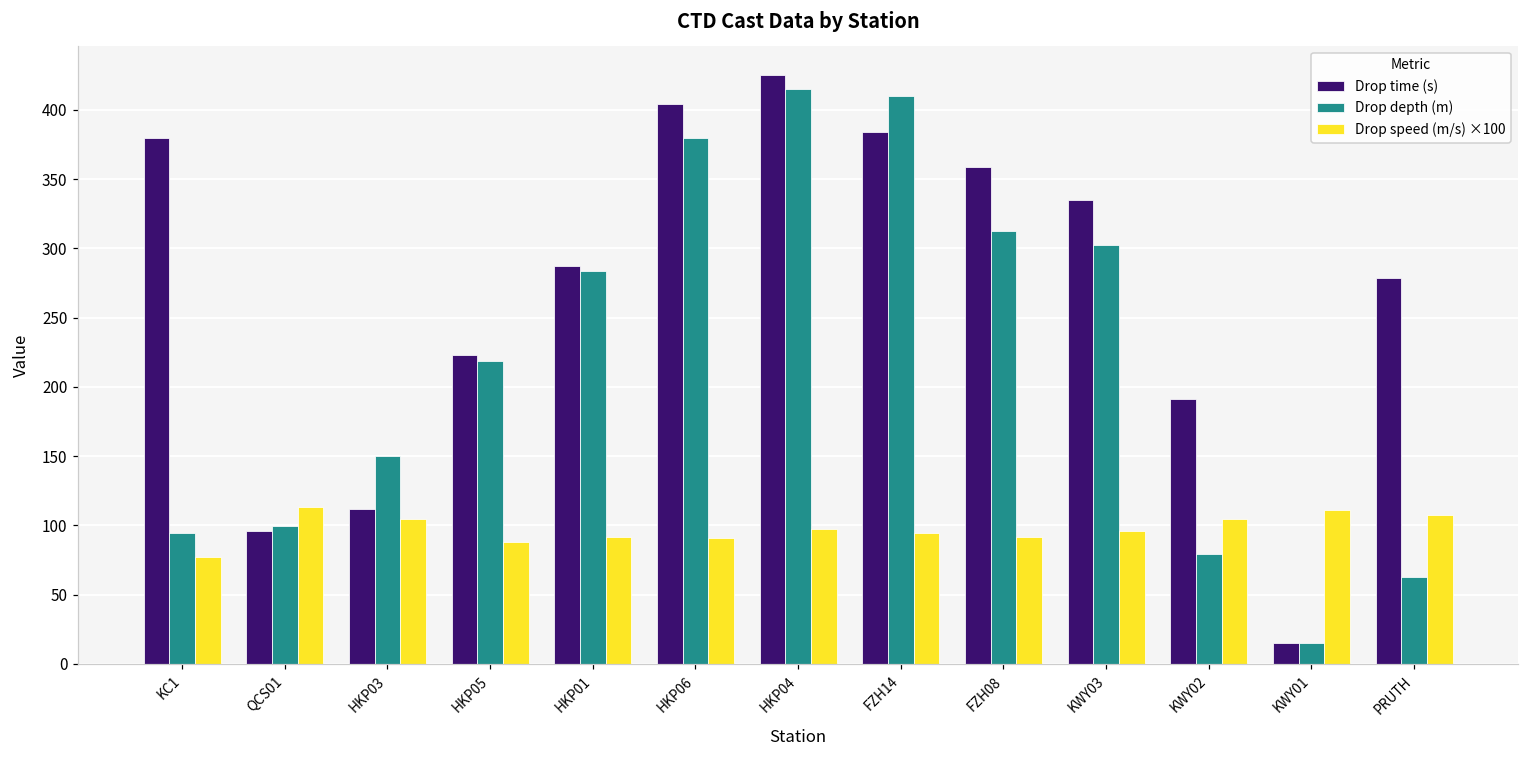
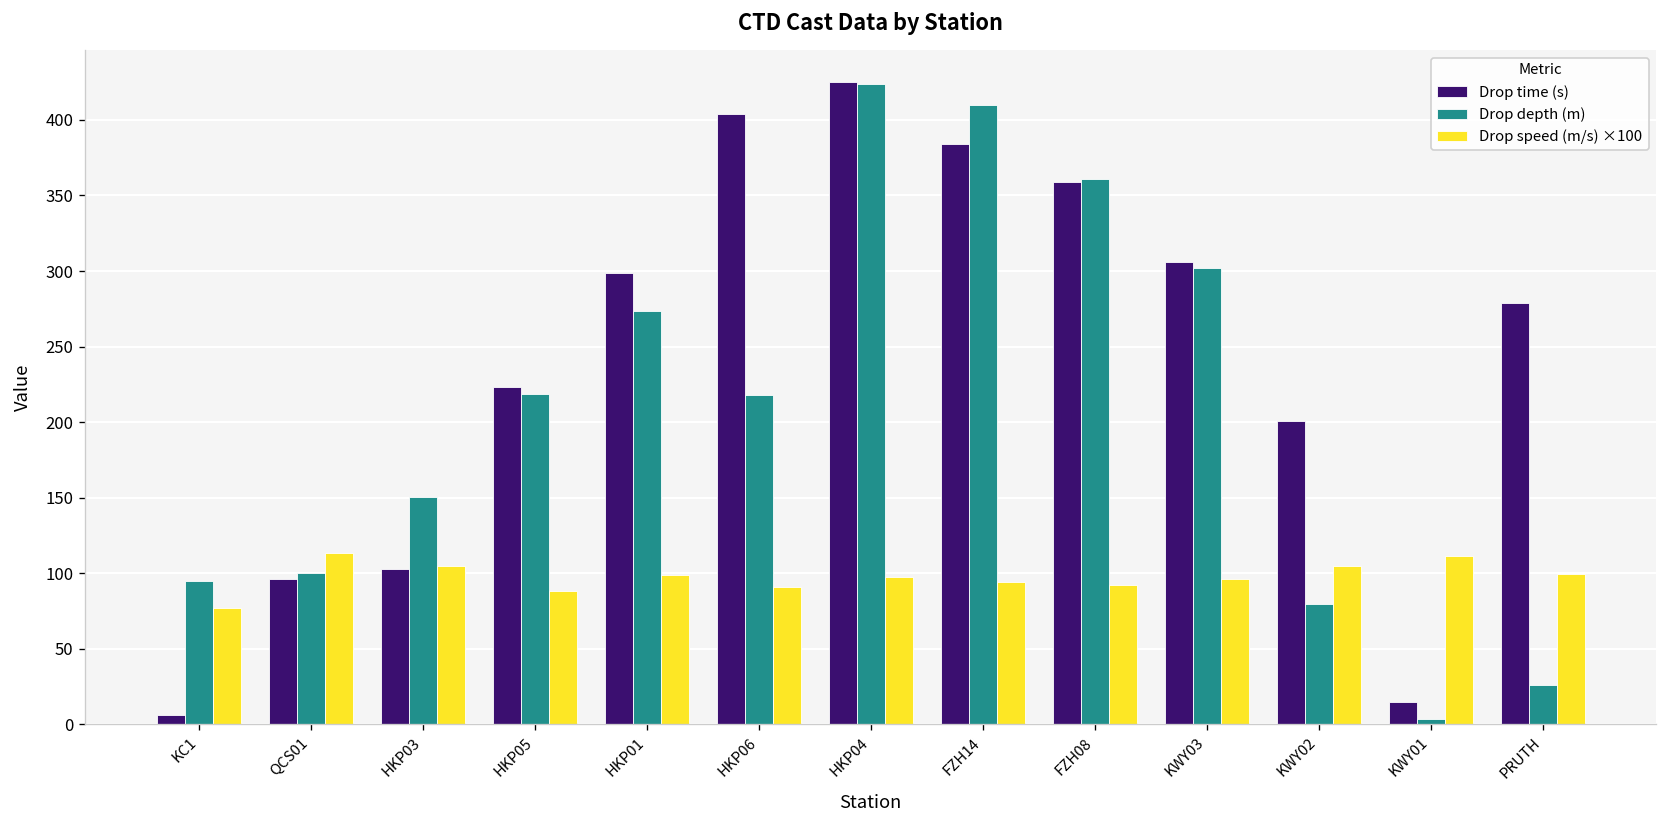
Drop time (s), KC1: 380 -> 6
Drop time (s), HKP03: 112 -> 103
Drop time (s), HKP01: 287 -> 299
Drop depth (m), HKP01: 284 -> 273
Drop speed (m/s) ×100, HKP01: 92 -> 99
Drop depth (m), HKP06: 380 -> 218
Drop depth (m), HKP04: 415 -> 424
Drop depth (m), FZH08: 313 -> 361
Drop time (s), KWY03: 335 -> 306
Drop time (s), KWY02: 191 -> 201
Drop depth (m), KWY01: 15 -> 3
Drop depth (m), PRUTH: 63 -> 26
Drop speed (m/s) ×100, PRUTH: 108 -> 100
